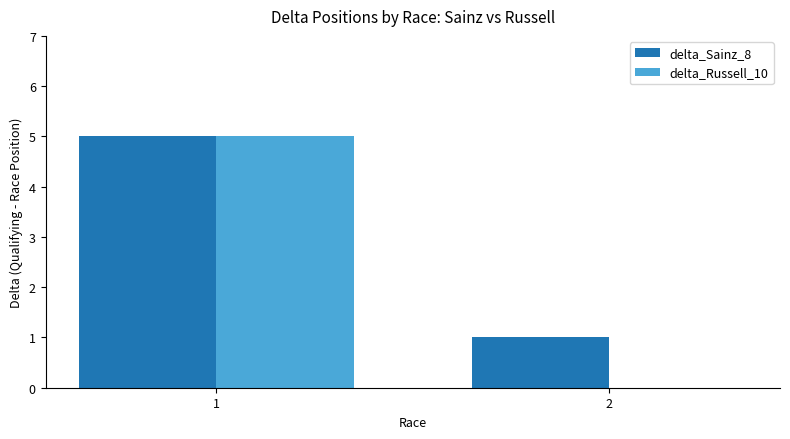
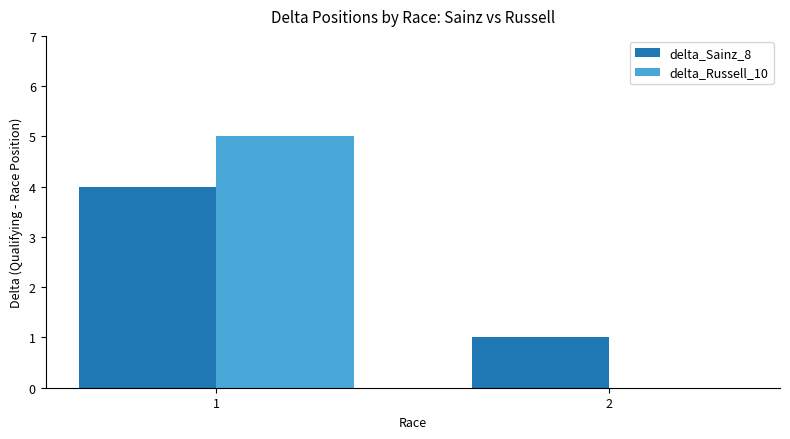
delta_Sainz_8, 1: 5 -> 4
